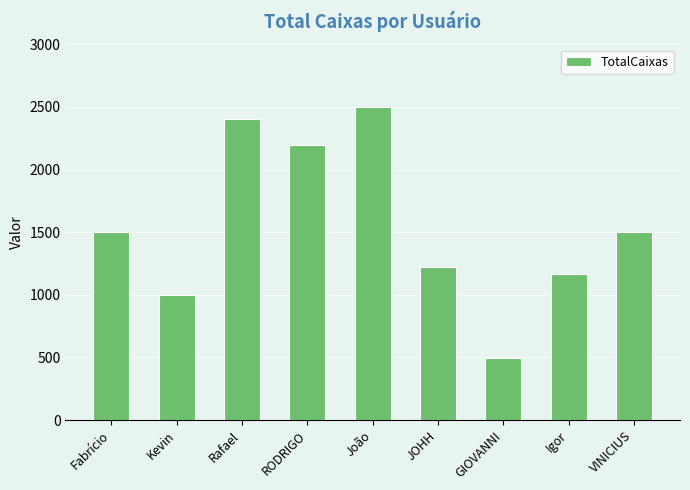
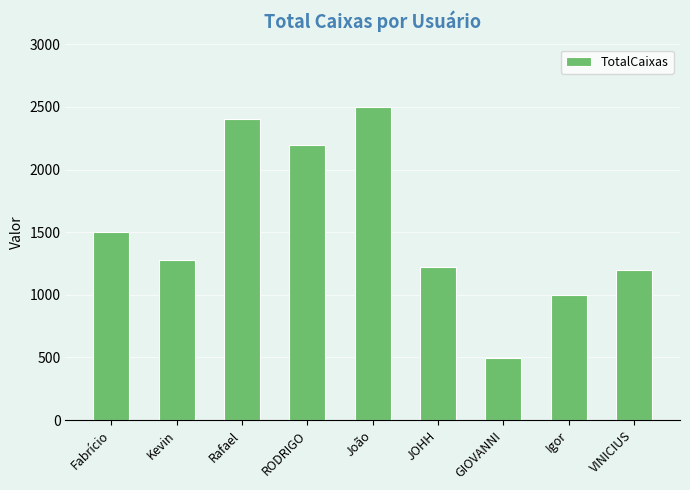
Kevin: 1000 -> 1280
Igor: 1170 -> 1000
VINICIUS: 1500 -> 1200
